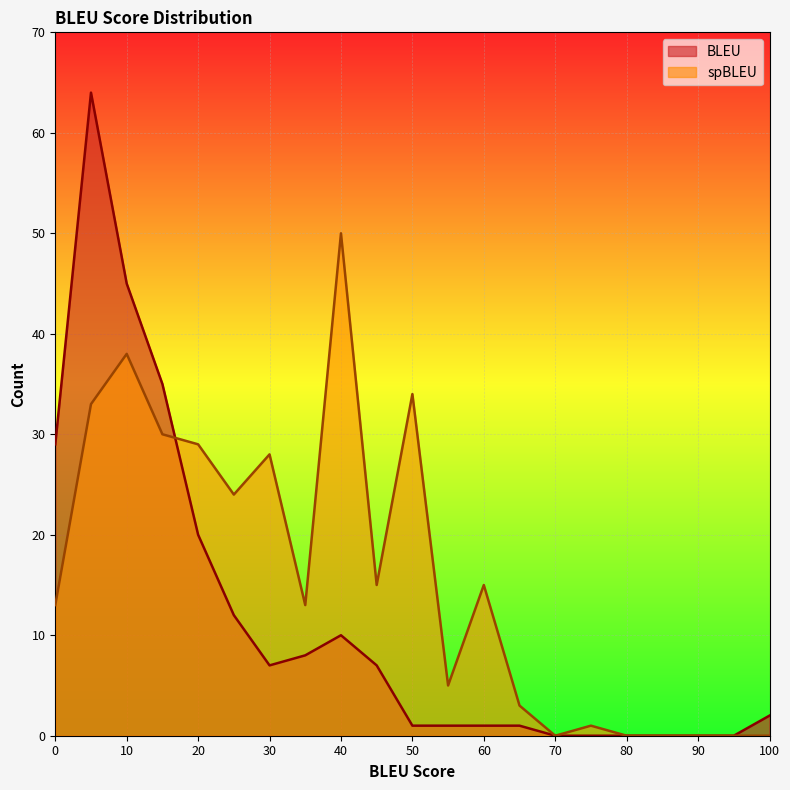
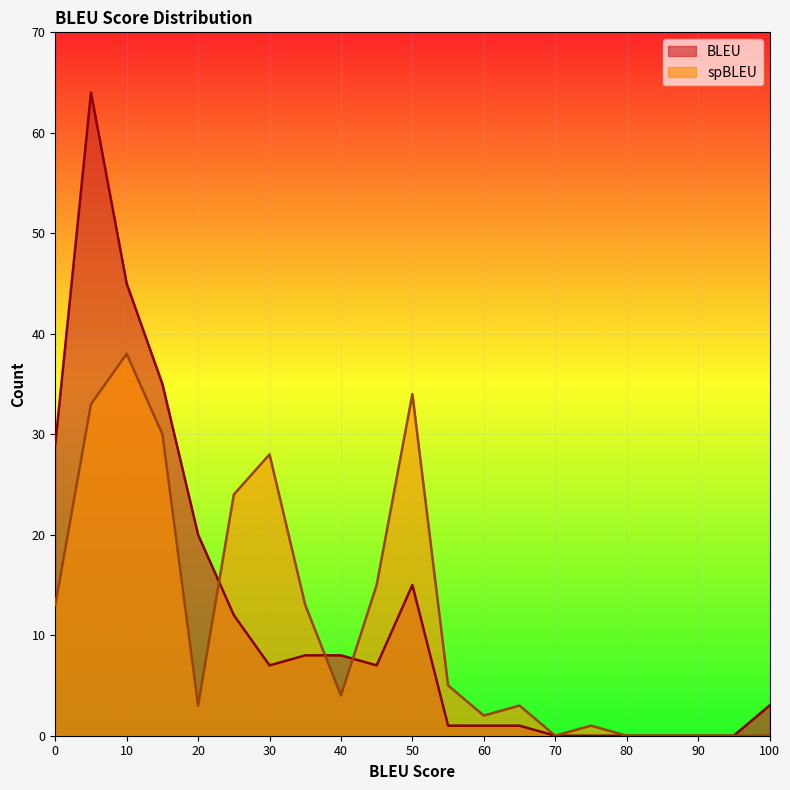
spBLEU, 20: 29 -> 3
BLEU, 40: 10 -> 8
spBLEU, 40: 50 -> 4
BLEU, 50: 1 -> 15
spBLEU, 60: 15 -> 2
BLEU, 100: 2 -> 3
